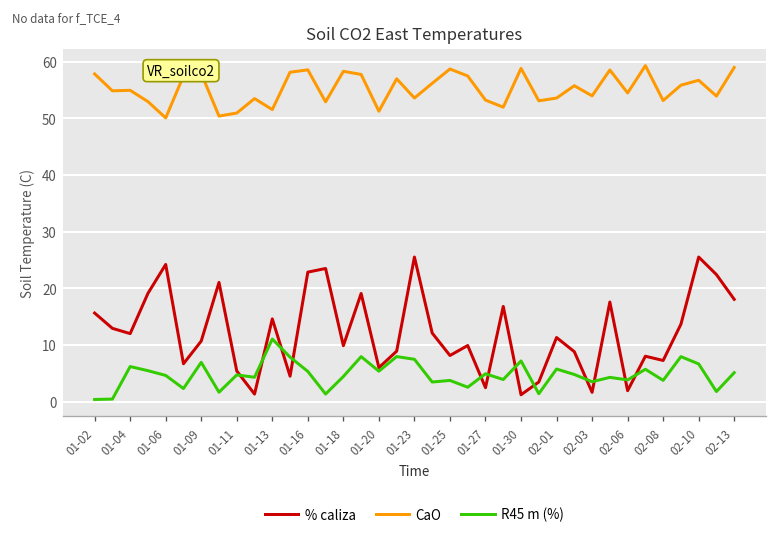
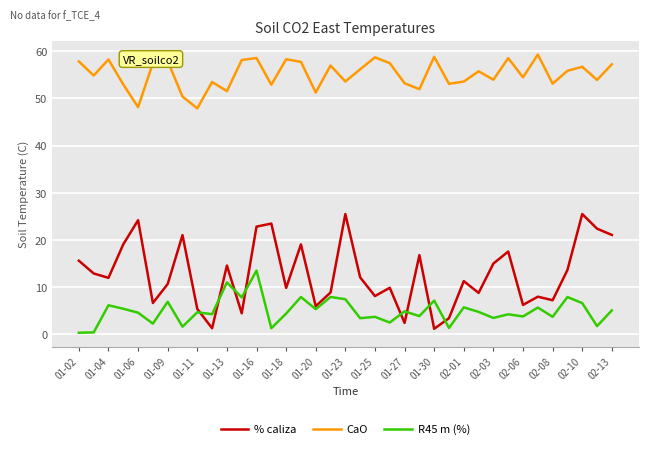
CaO, 01-04: 55 -> 58
CaO, 01-06: 50 -> 48
CaO, 01-11: 51 -> 48
R45 m (%), 01-16: 5 -> 14
% caliza, 02-03: 2 -> 15
% caliza, 02-06: 2 -> 6
% caliza, 02-13: 18 -> 21
CaO, 02-13: 59 -> 57
